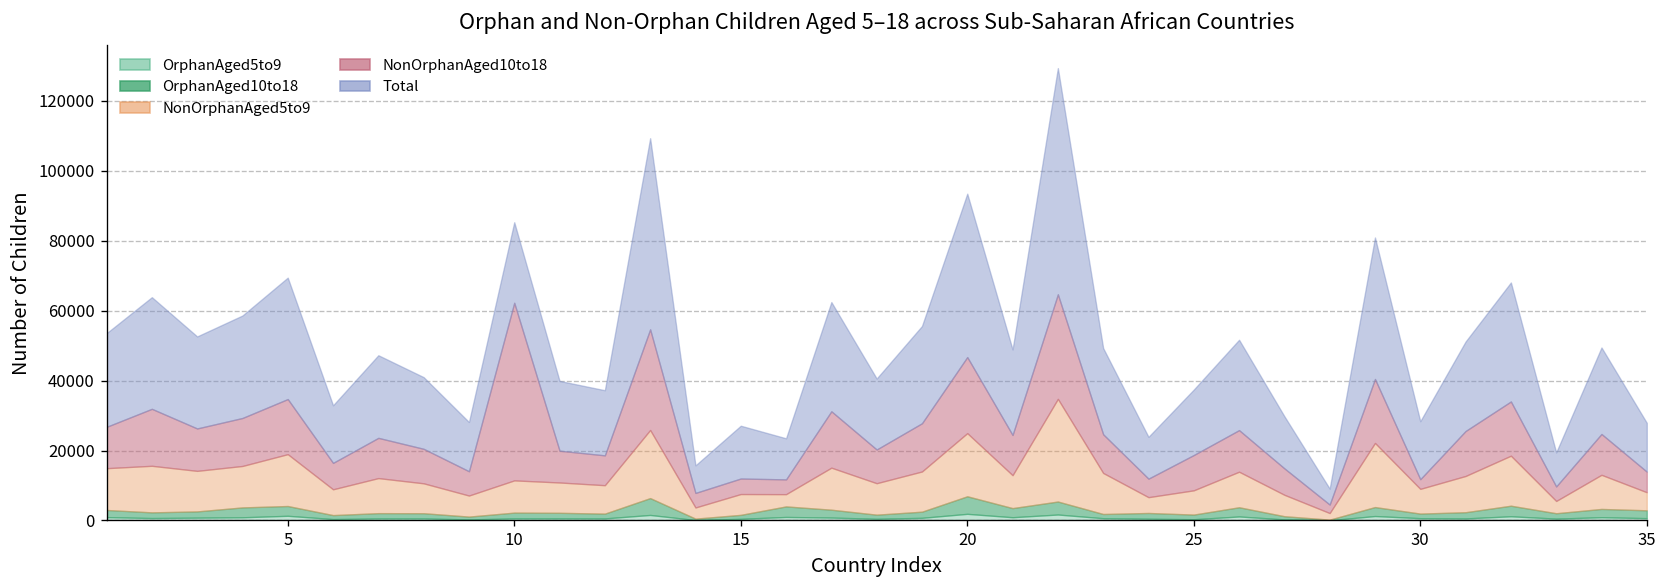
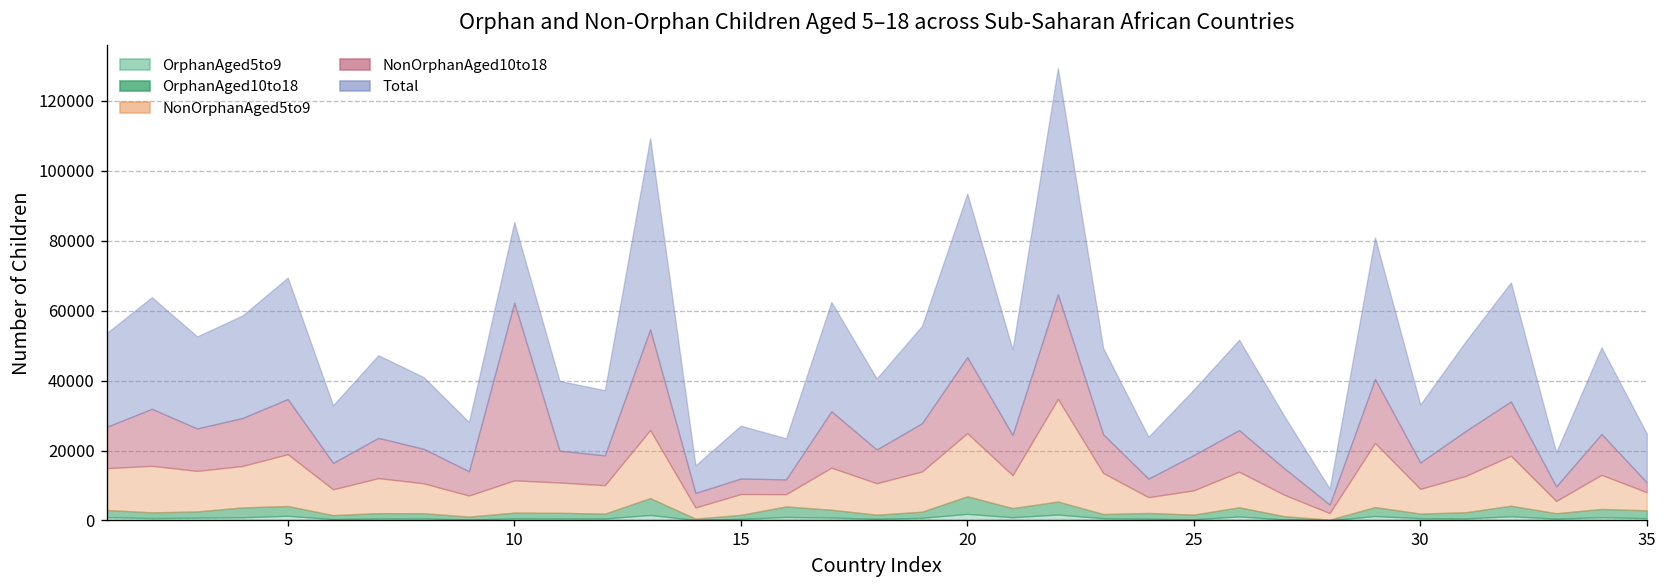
NonOrphanAged10to18, 30: 3000 -> 8000
NonOrphanAged10to18, 35: 6000 -> 3000
